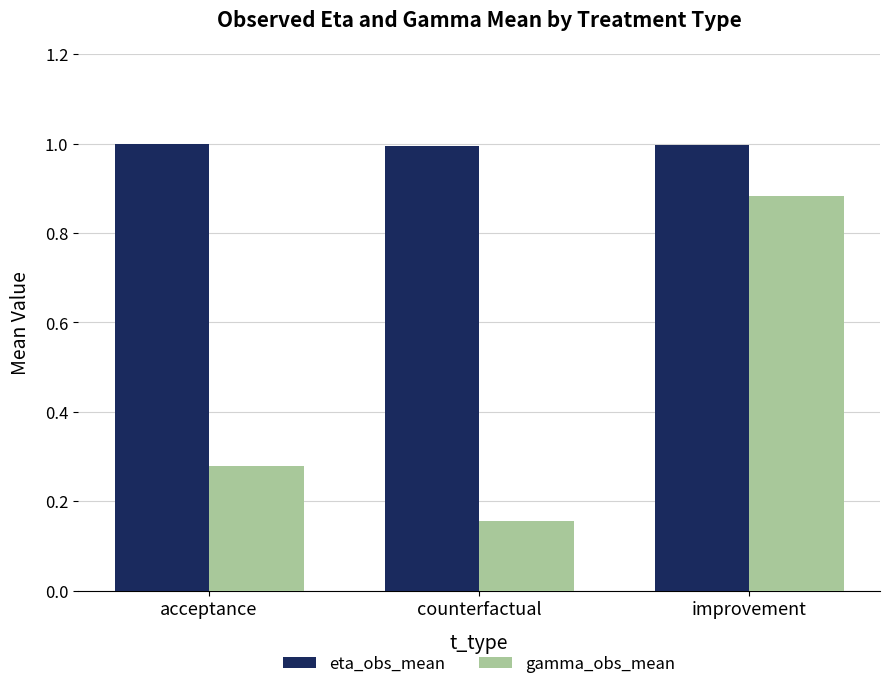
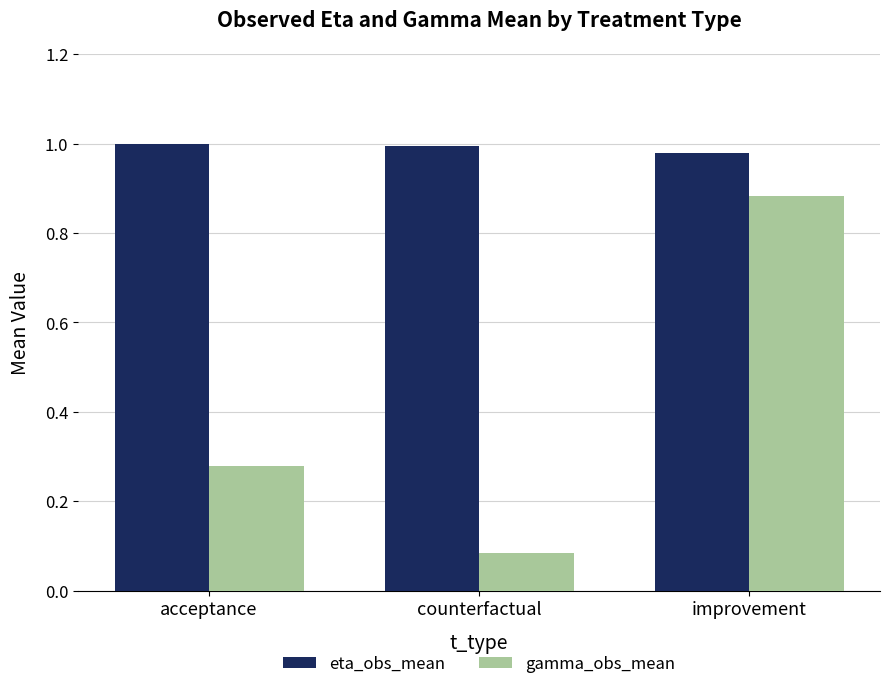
gamma_obs_mean, counterfactual: 0.15 -> 0.08
eta_obs_mean, improvement: 1.00 -> 0.98
